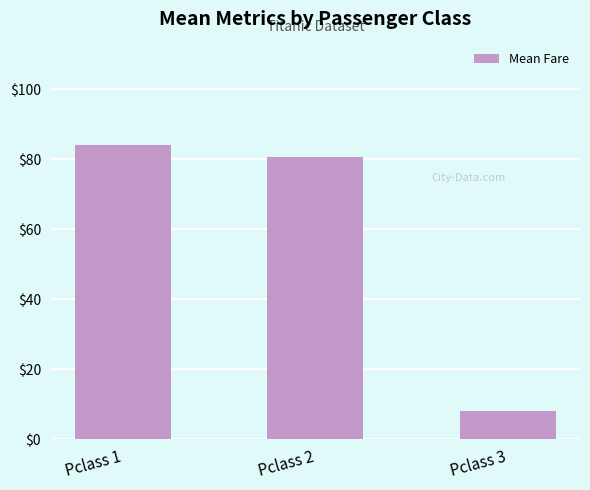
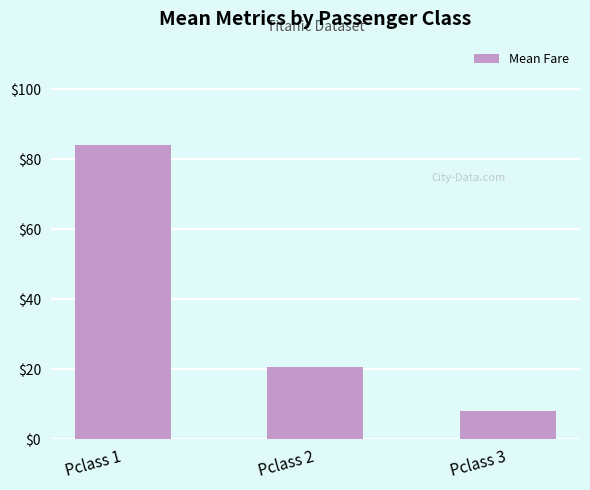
Pclass 2: $81 -> $21
